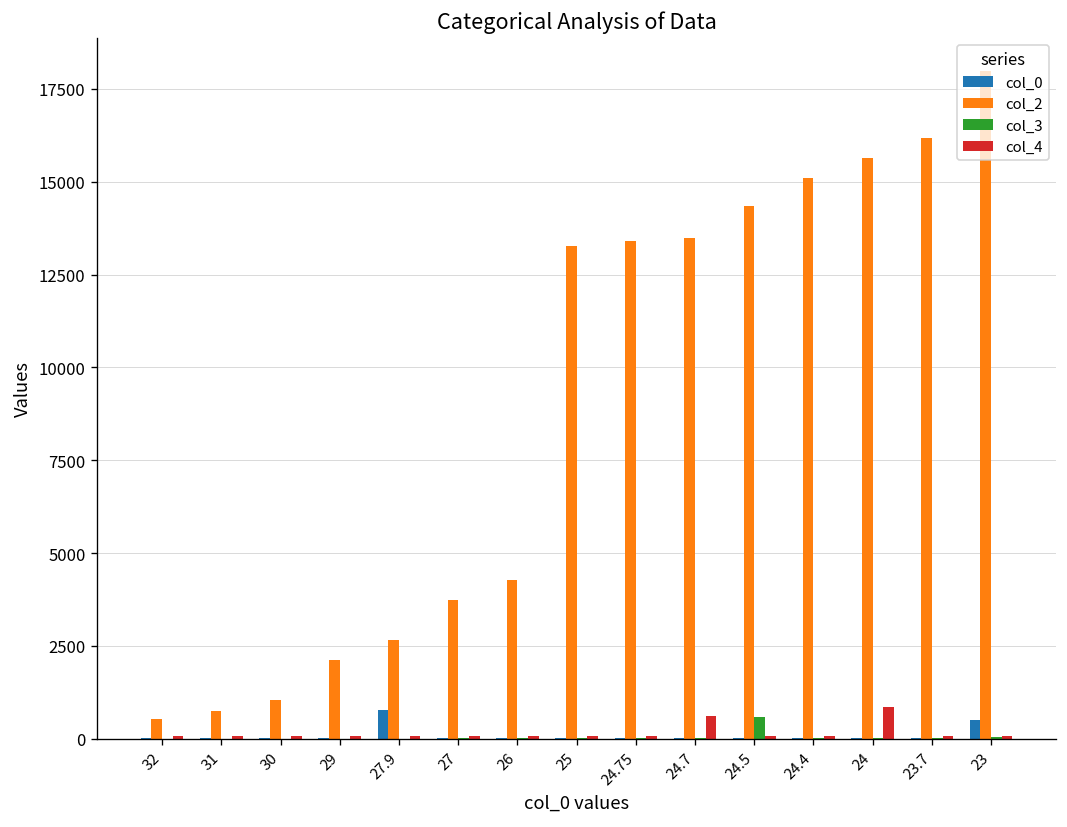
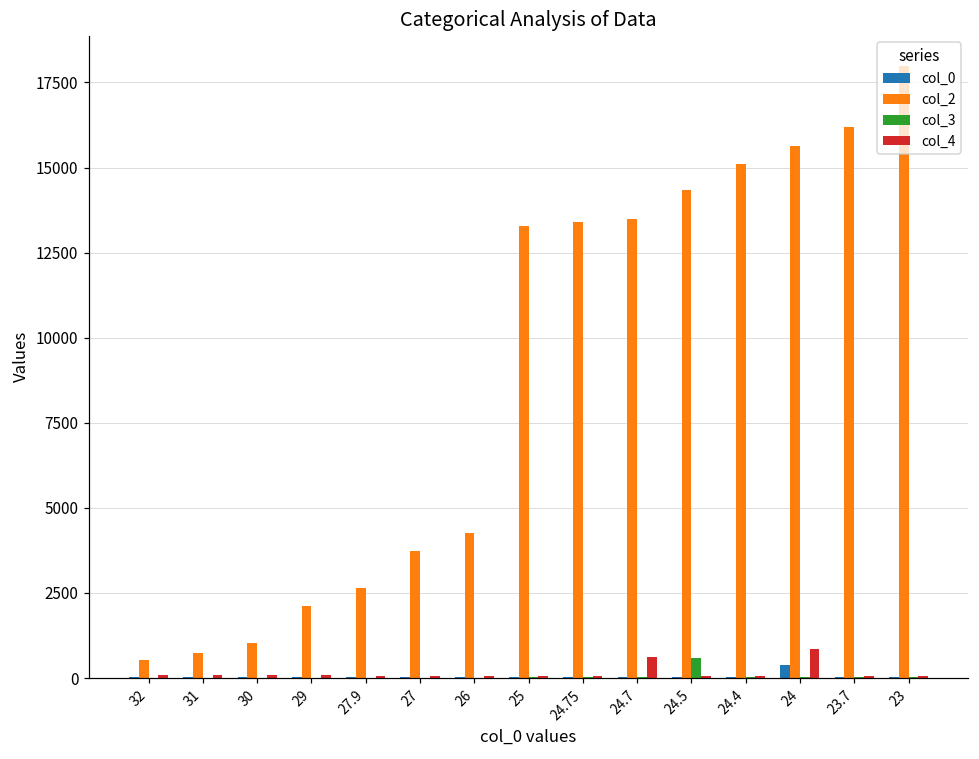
col_0, 27.9: 800 -> 0
col_0, 24: 0 -> 400
col_0, 23: 500 -> 0
